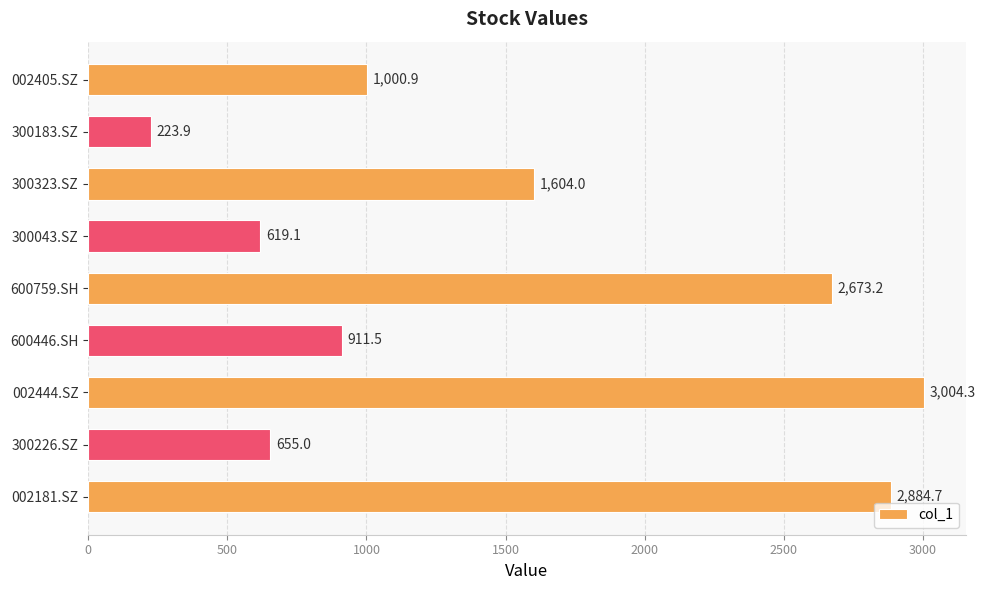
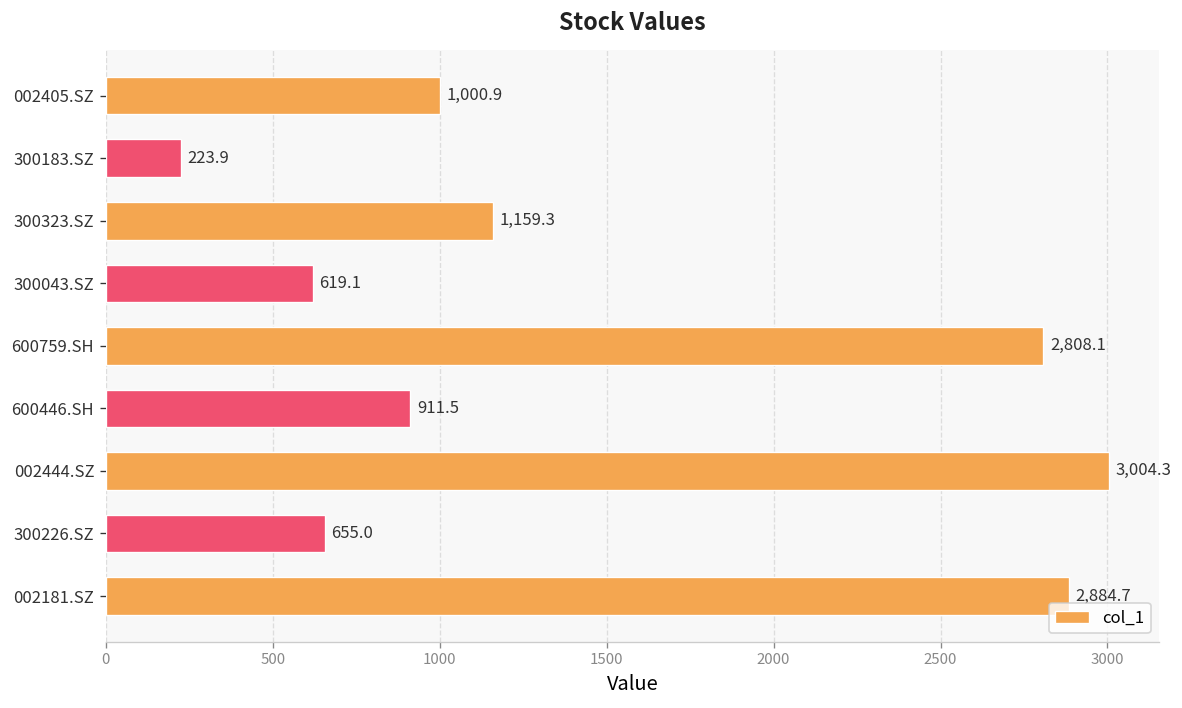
300323.SZ: 1,604.0 -> 1,159.3
600759.SH: 2,673.2 -> 2,808.1
